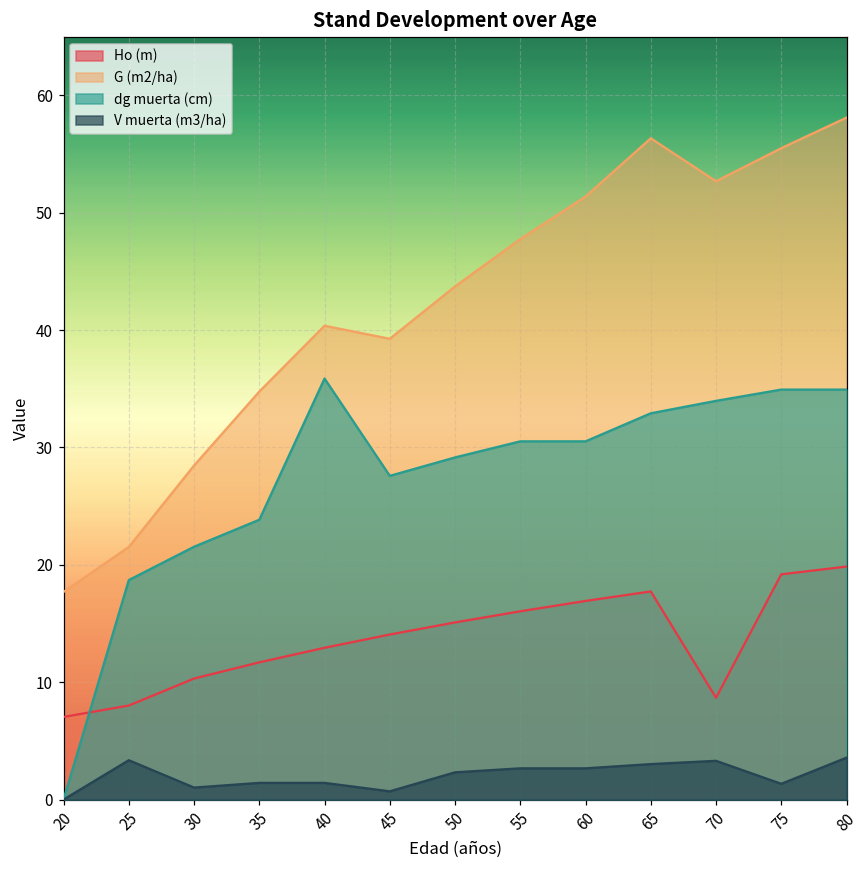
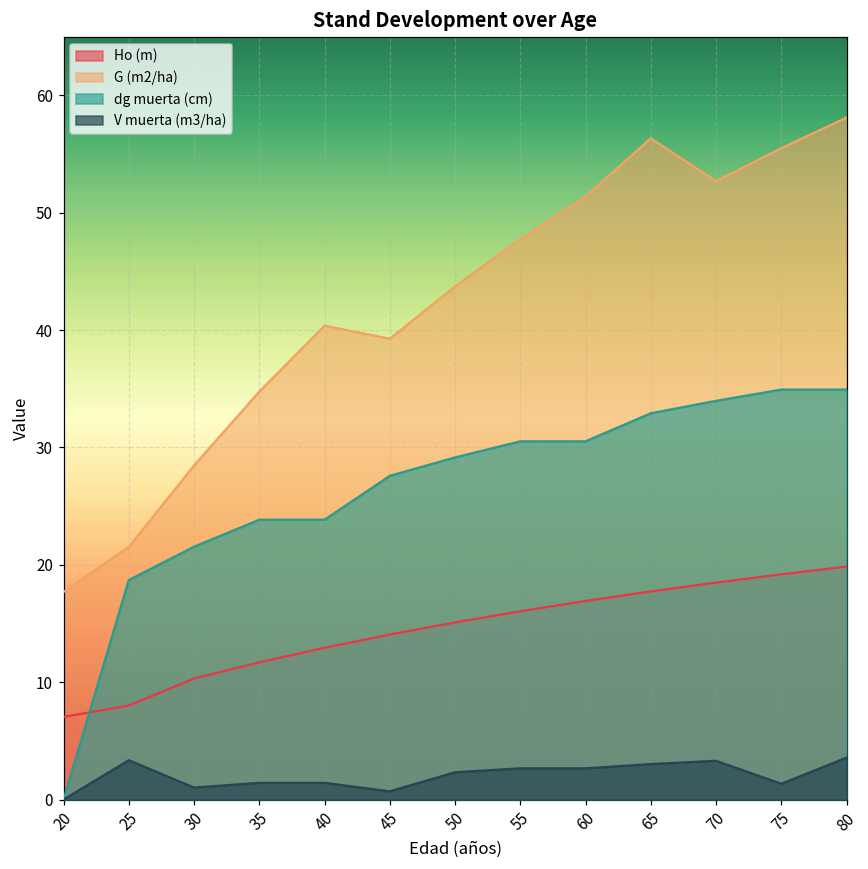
dg muerta (cm), 40: 35.9 -> 23.8
Ho (m), 70: 8.7 -> 18.5
